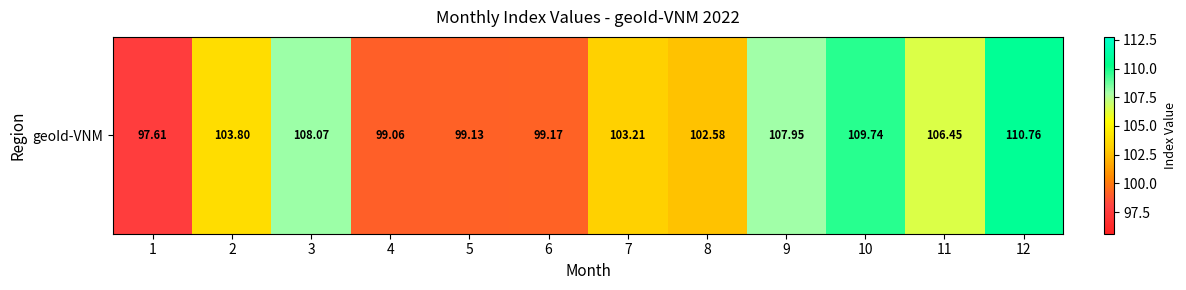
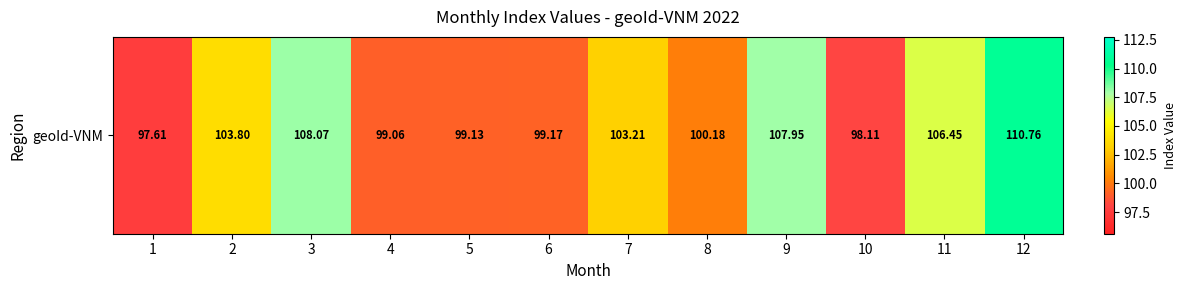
geoId-VNM, 8: 102.58 -> 100.18
geoId-VNM, 10: 109.74 -> 98.11
